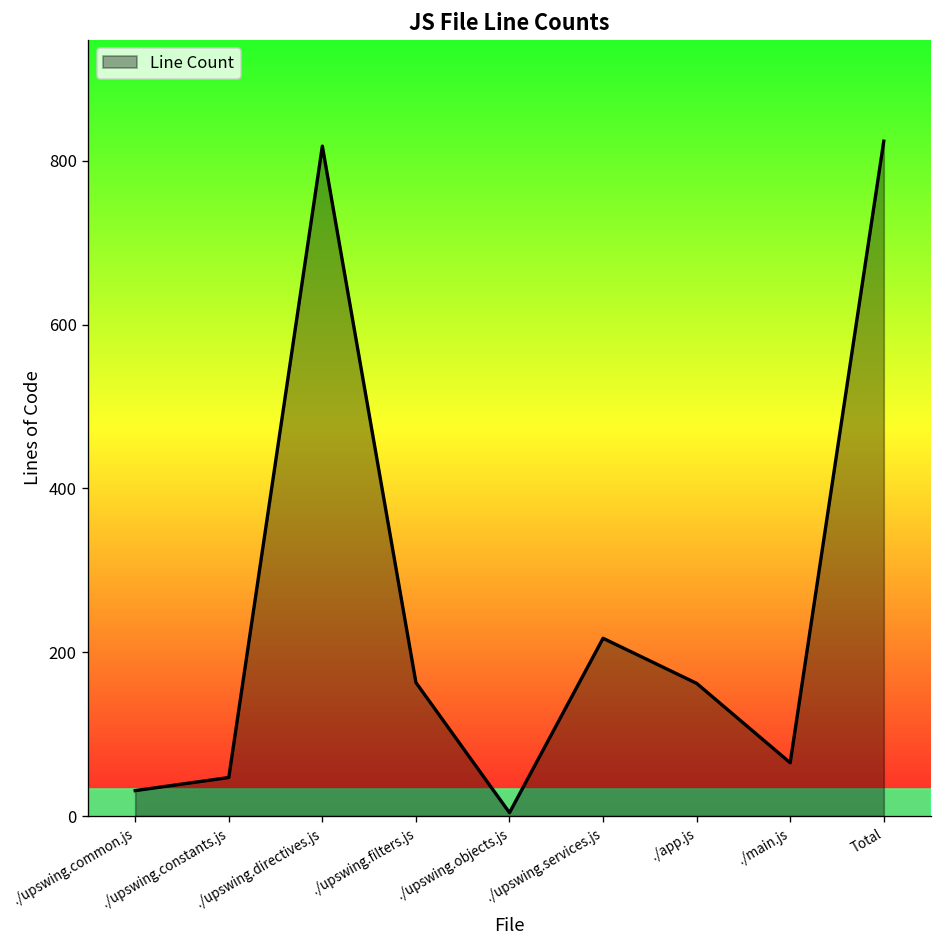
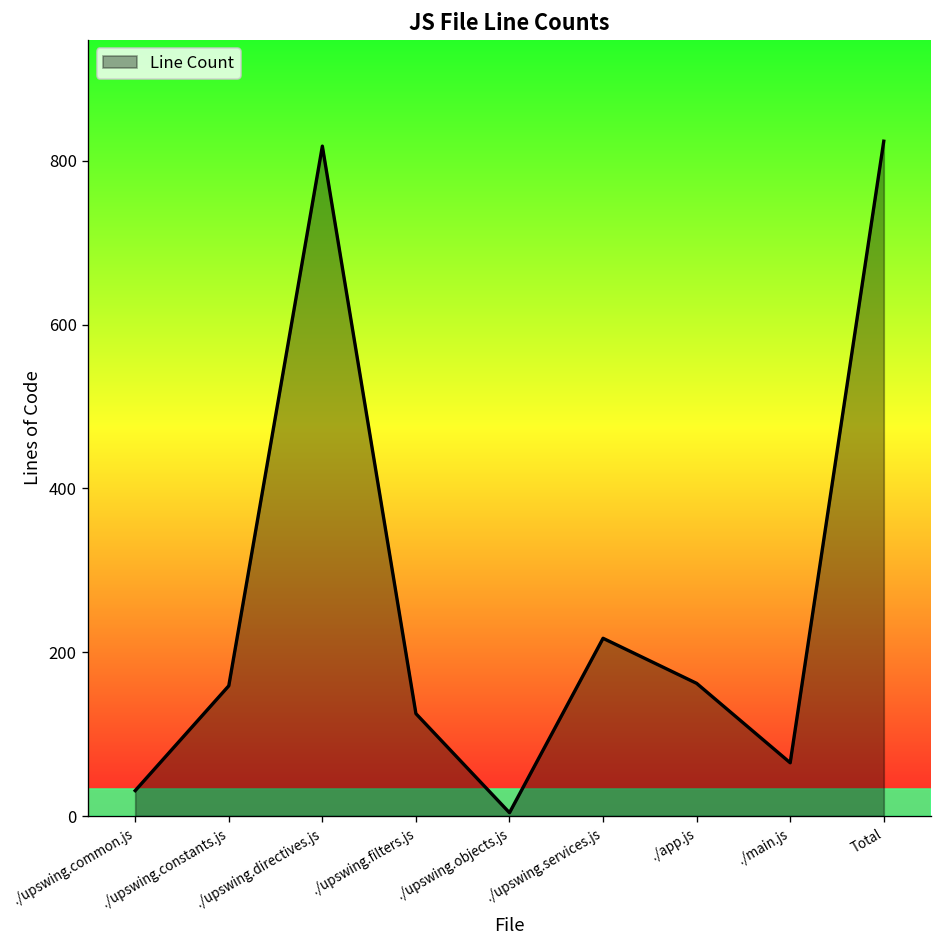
./upswing.constants.js: 50 -> 160
./upswing.filters.js: 160 -> 130
